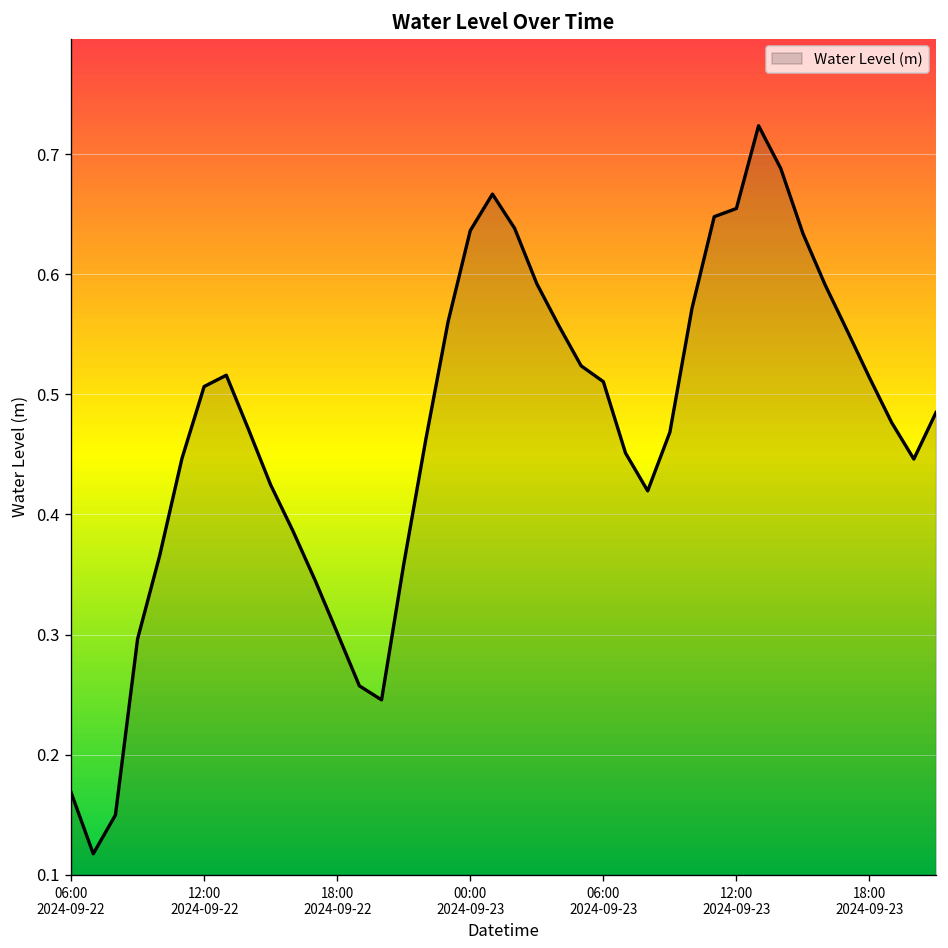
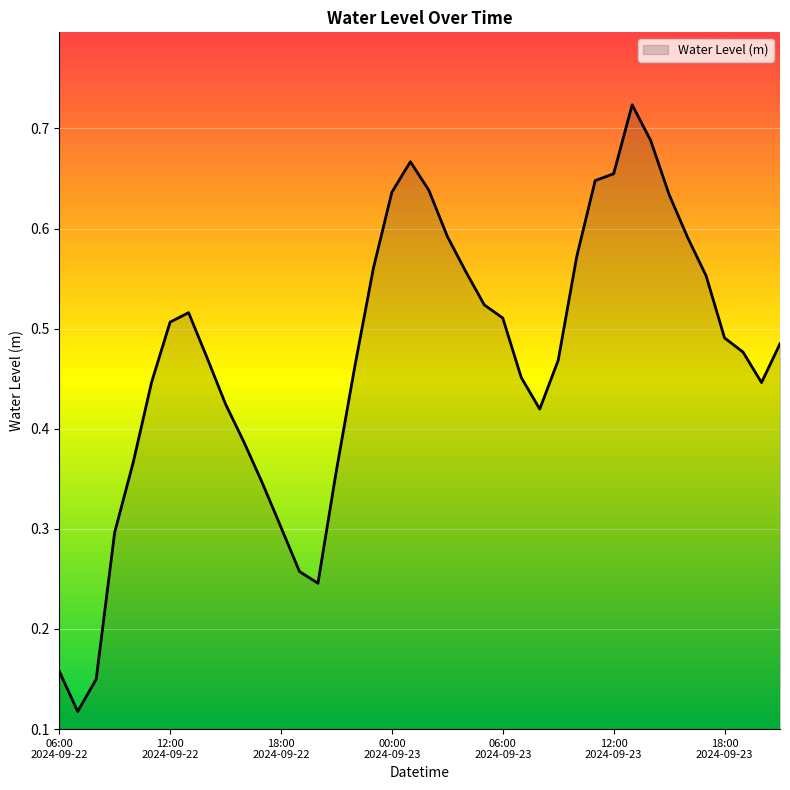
06:00 2024-09-22: 0.169 -> 0.158
18:00 2024-09-23: 0.514 -> 0.491
